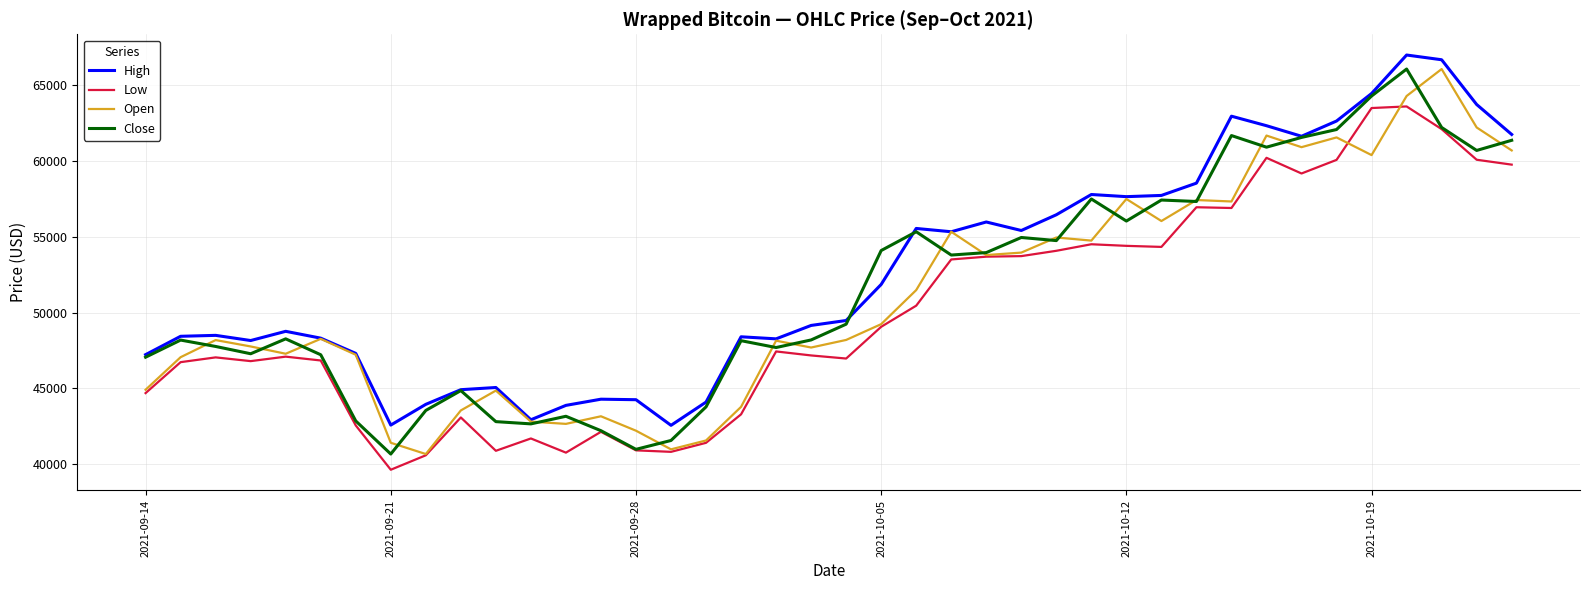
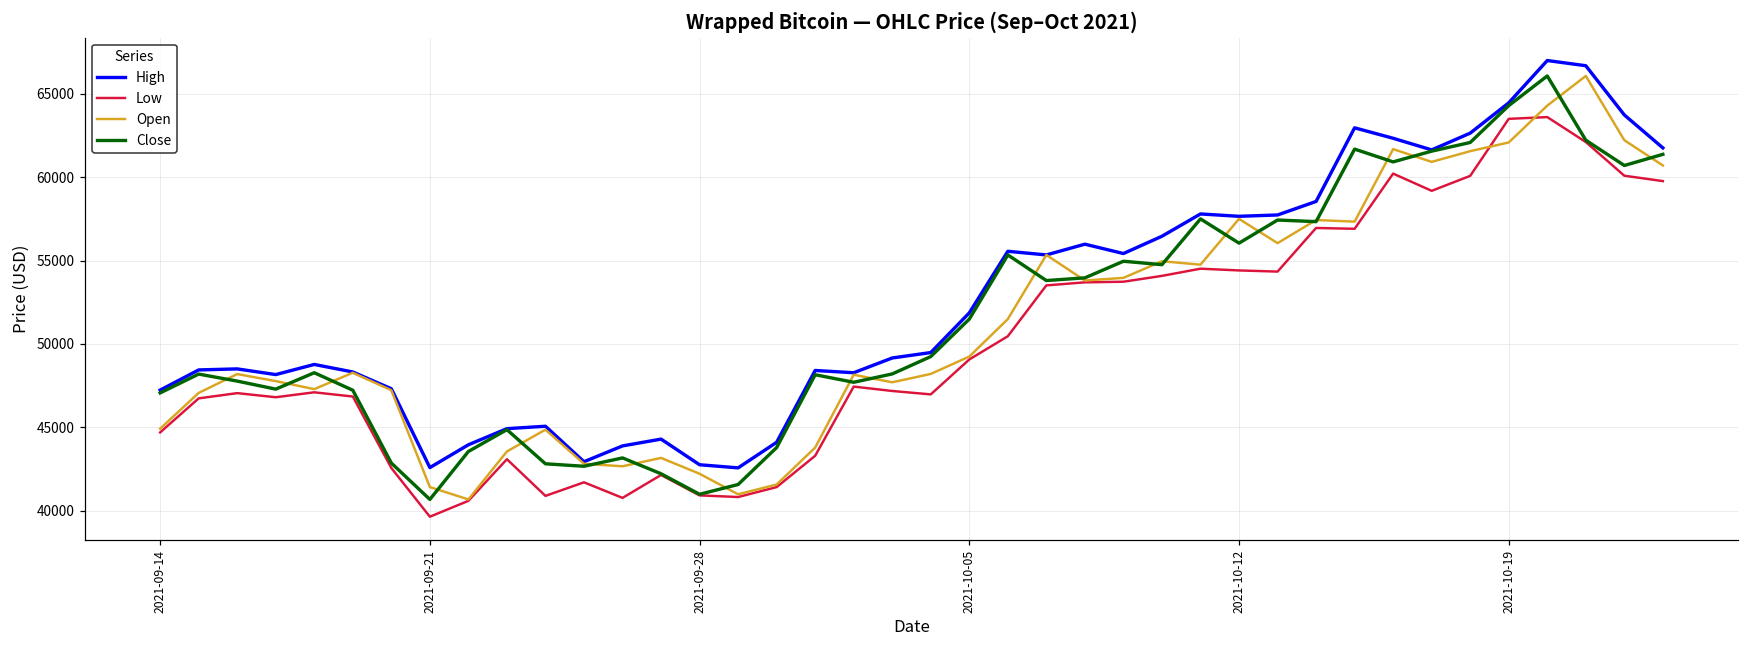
High, 2021-09-28: 44300 -> 42800
Close, 2021-10-05: 54100 -> 51500
Open, 2021-10-19: 60400 -> 62100
